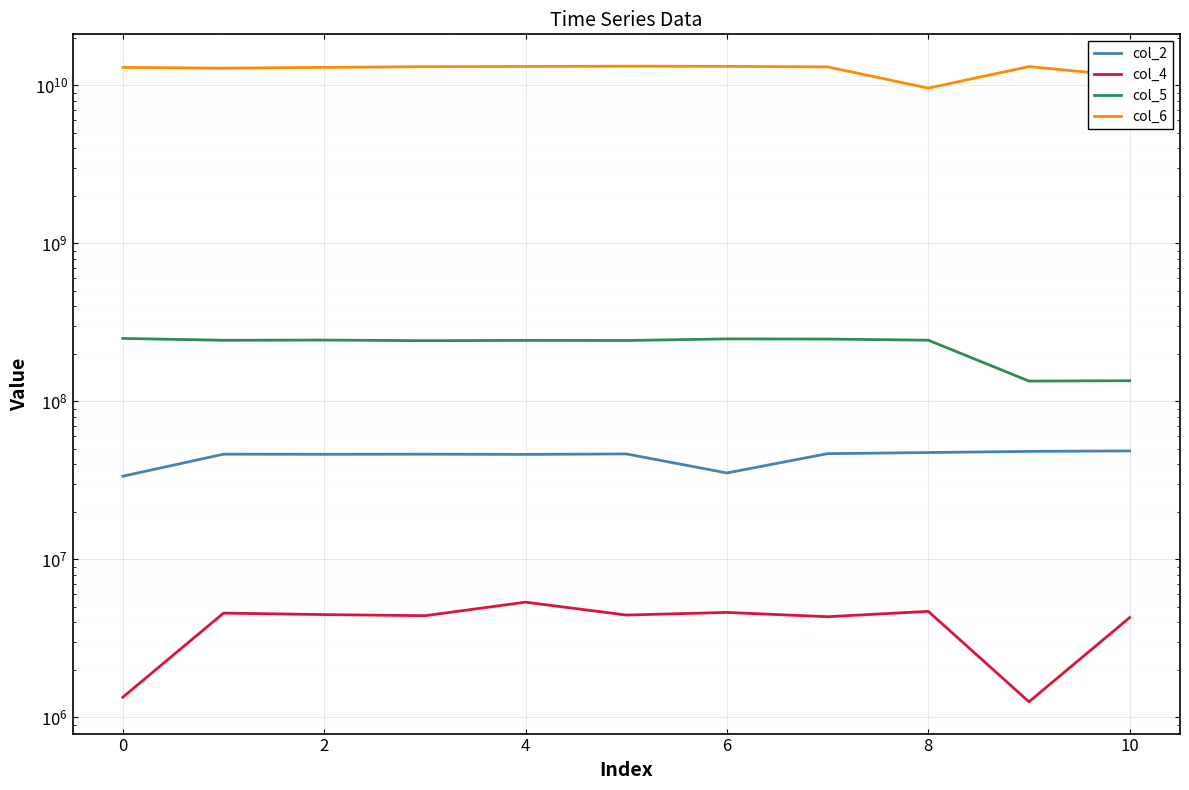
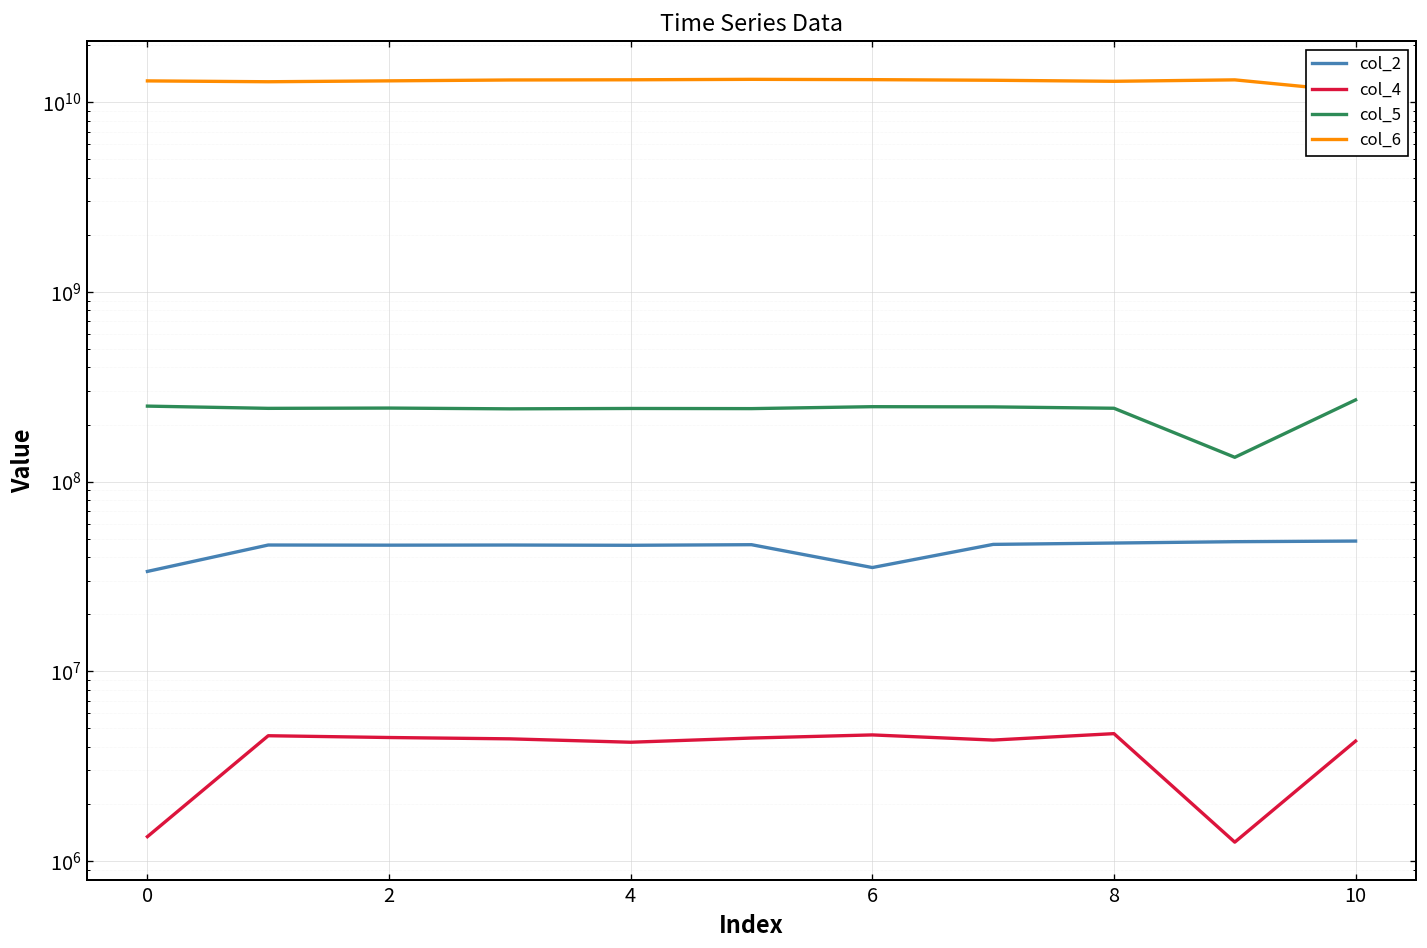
col_4, 4: 5400000 -> 4200000
col_6, 8: 10000000000 -> 13000000000
col_5, 10: 140000000 -> 270000000
